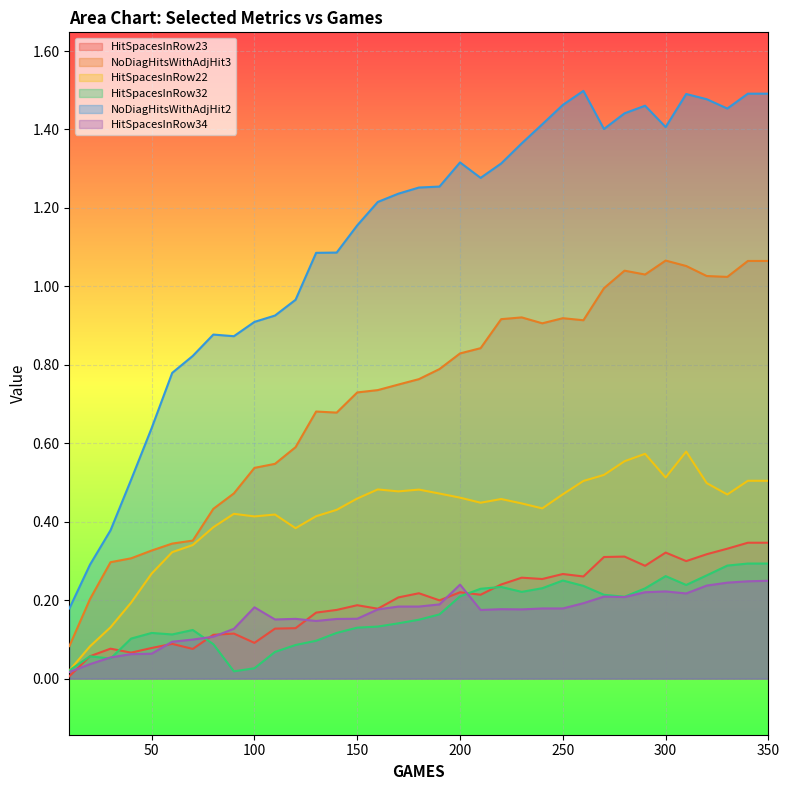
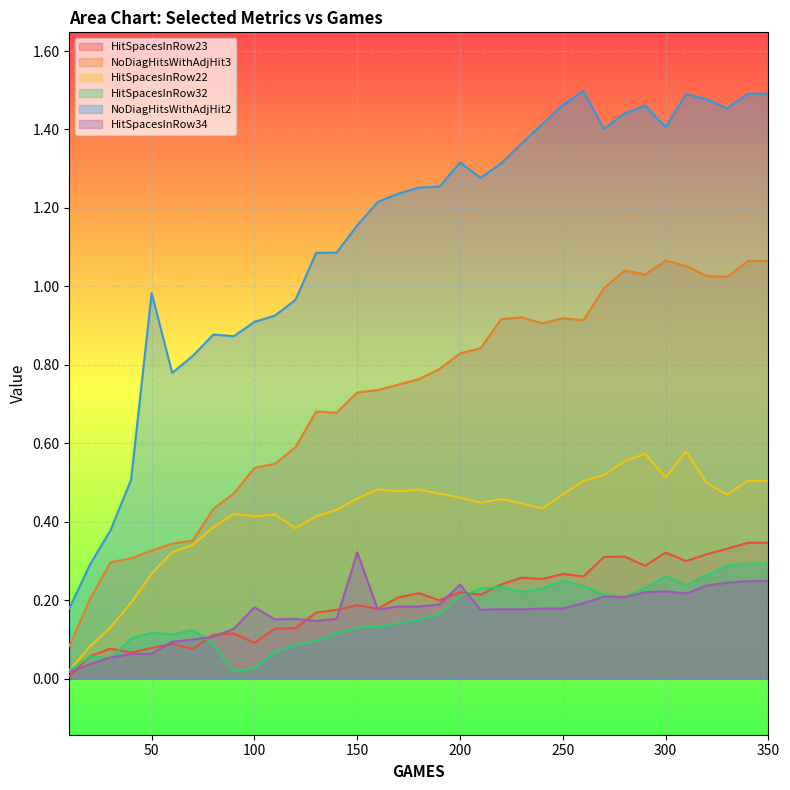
NoDiagHitsWithAdjHit2, 50: 0.64 -> 0.98
HitSpacesInRow34, 150: 0.15 -> 0.32
